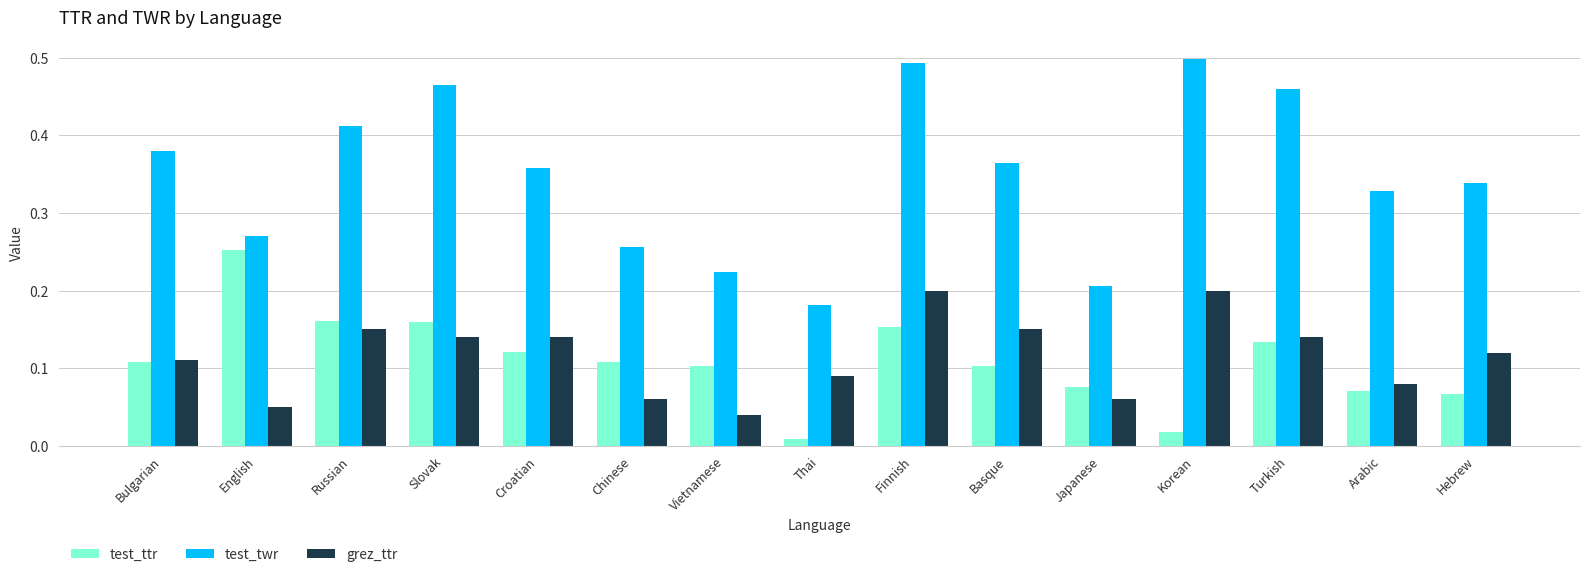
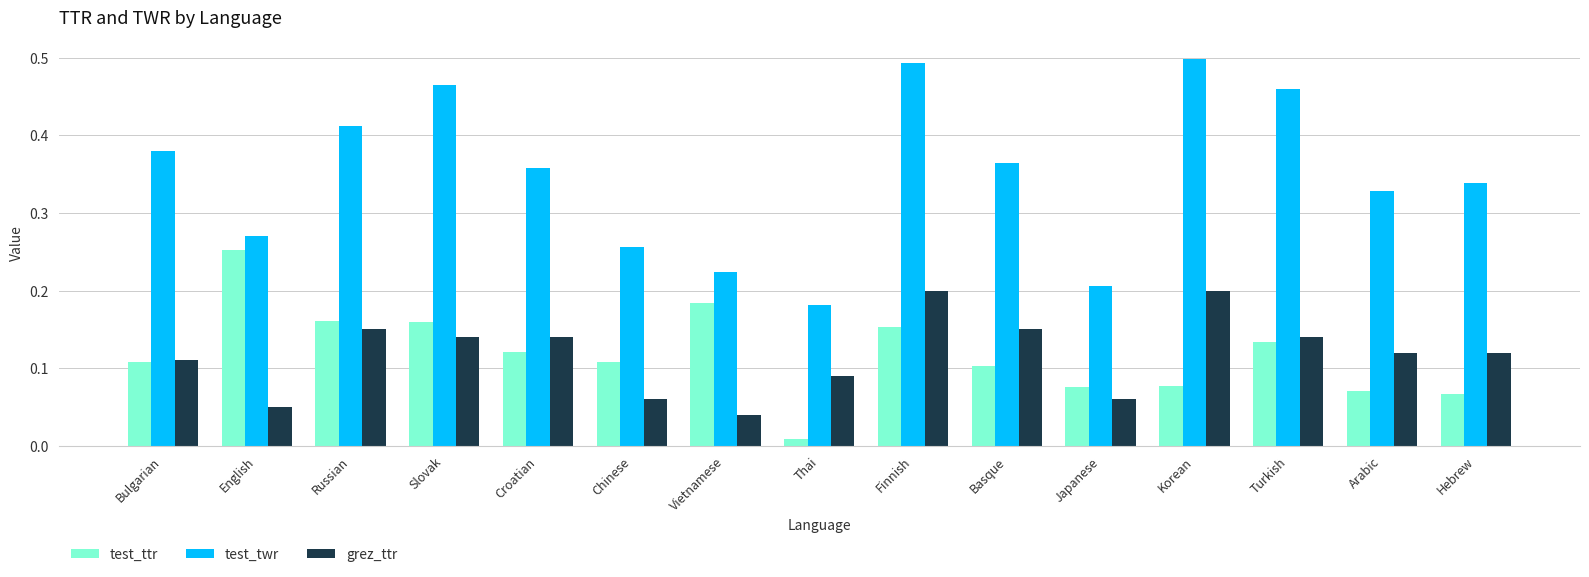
test_ttr, Vietnamese: 0.10 -> 0.18
test_ttr, Korean: 0.02 -> 0.08
grez_ttr, Arabic: 0.08 -> 0.12
